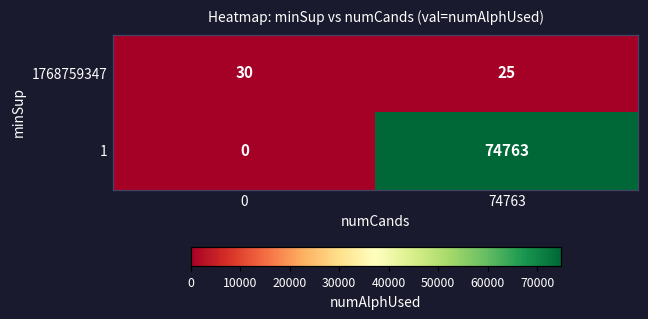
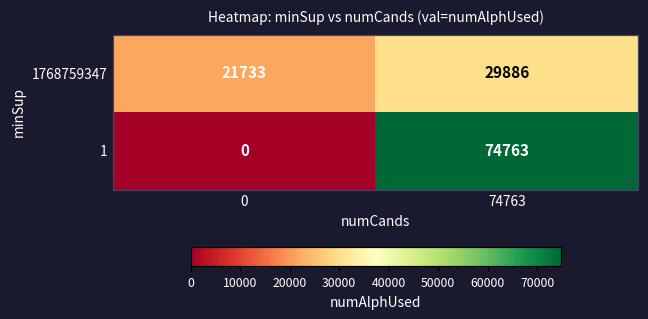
1768759347, 0: 30 -> 21733
1768759347, 74763: 25 -> 29886
